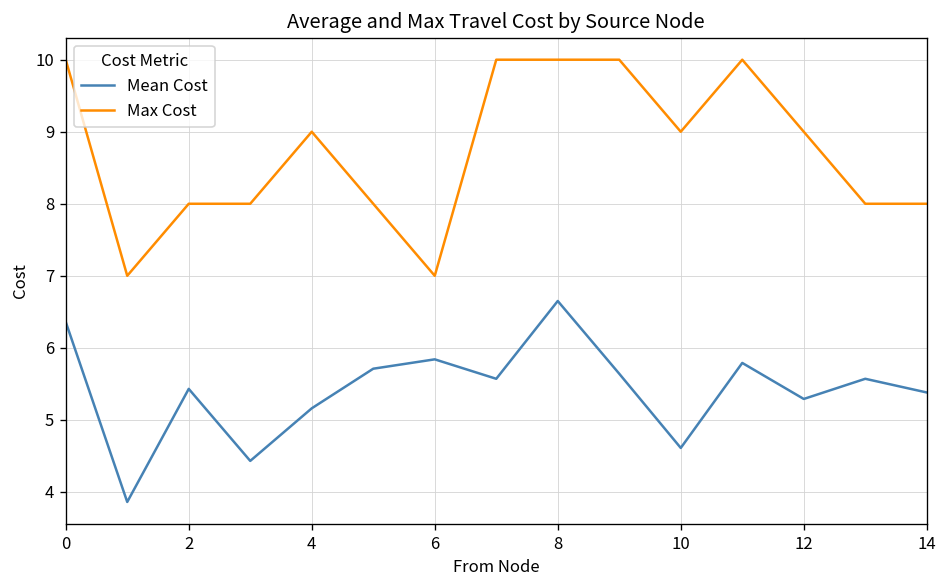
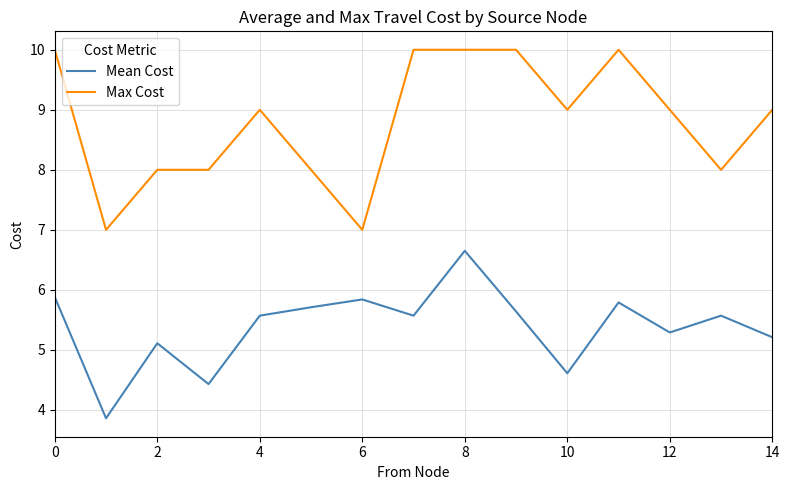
Mean Cost, 0: 6.4 -> 5.9
Mean Cost, 2: 5.4 -> 5.1
Mean Cost, 4: 5.2 -> 5.6
Mean Cost, 14: 5.4 -> 5.2
Max Cost, 14: 8 -> 9
